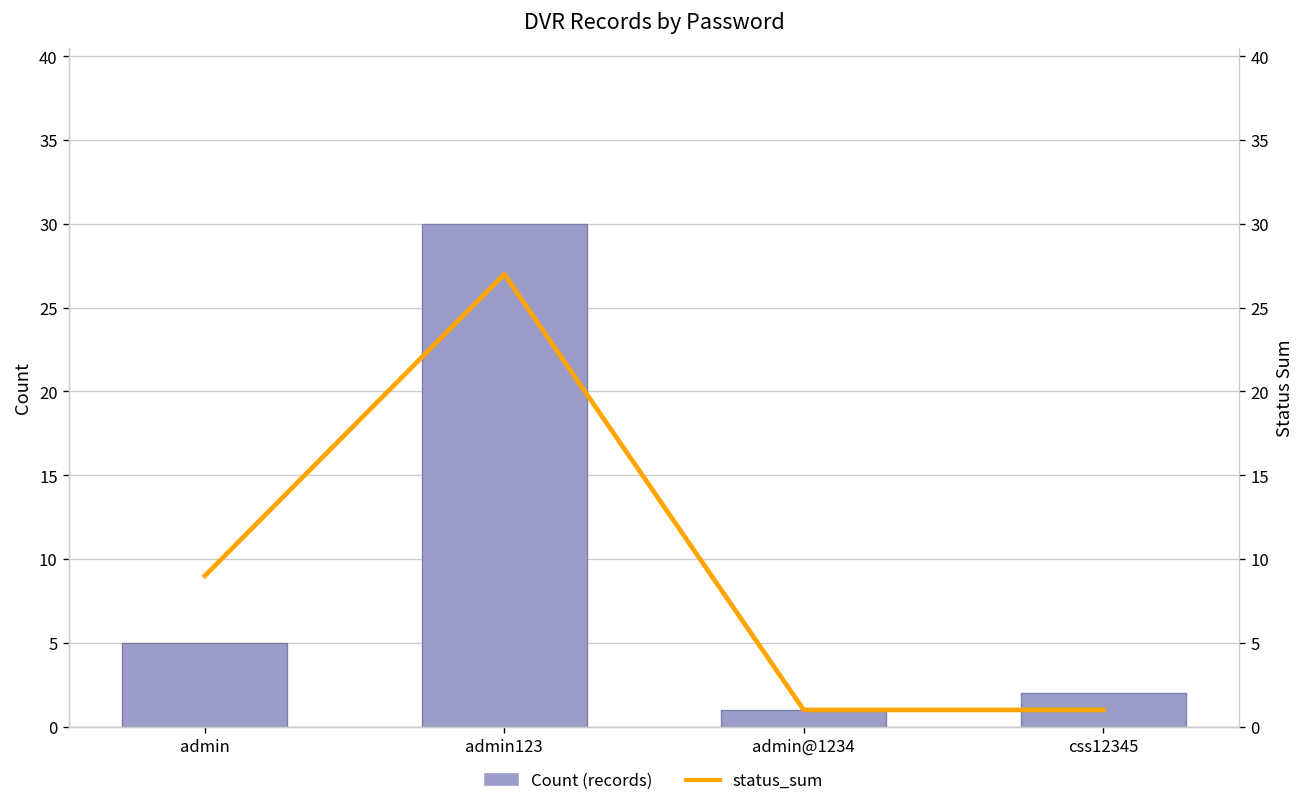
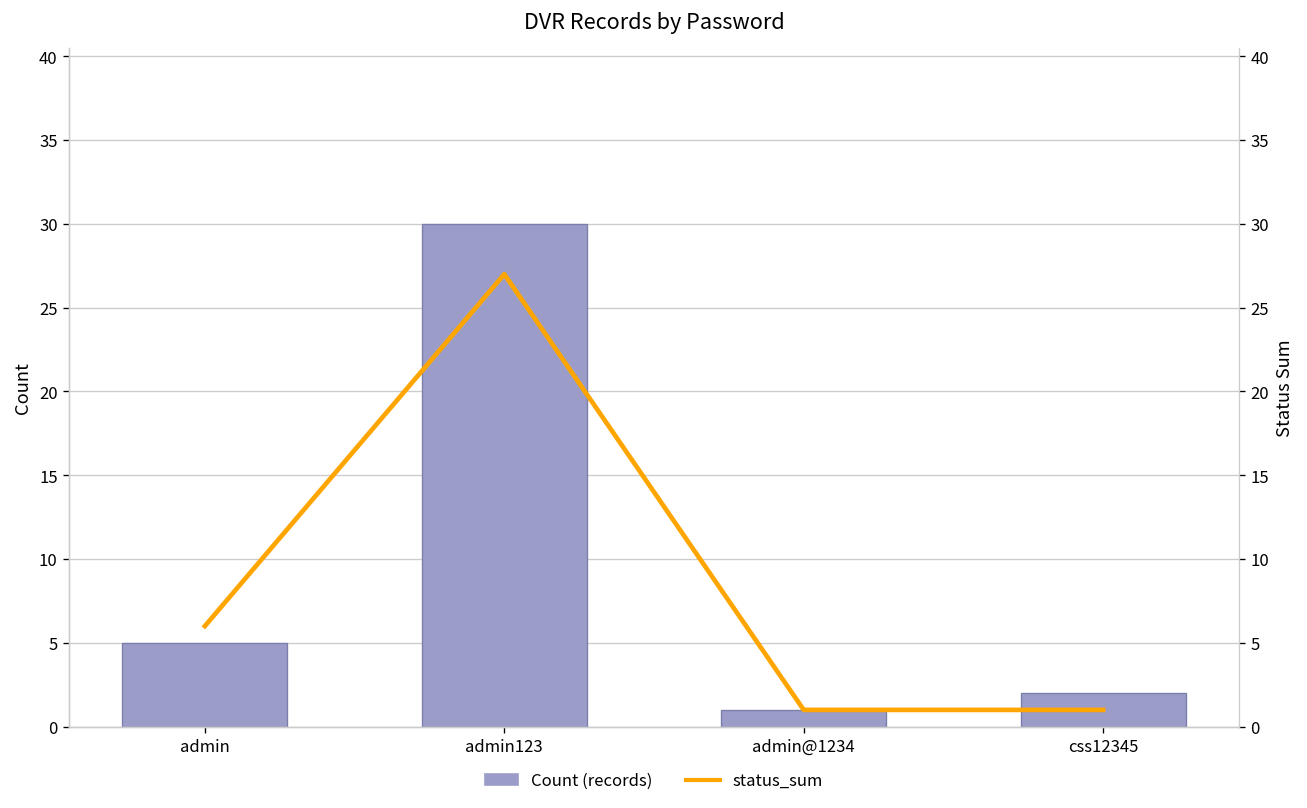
status_sum, admin: 9 -> 6
